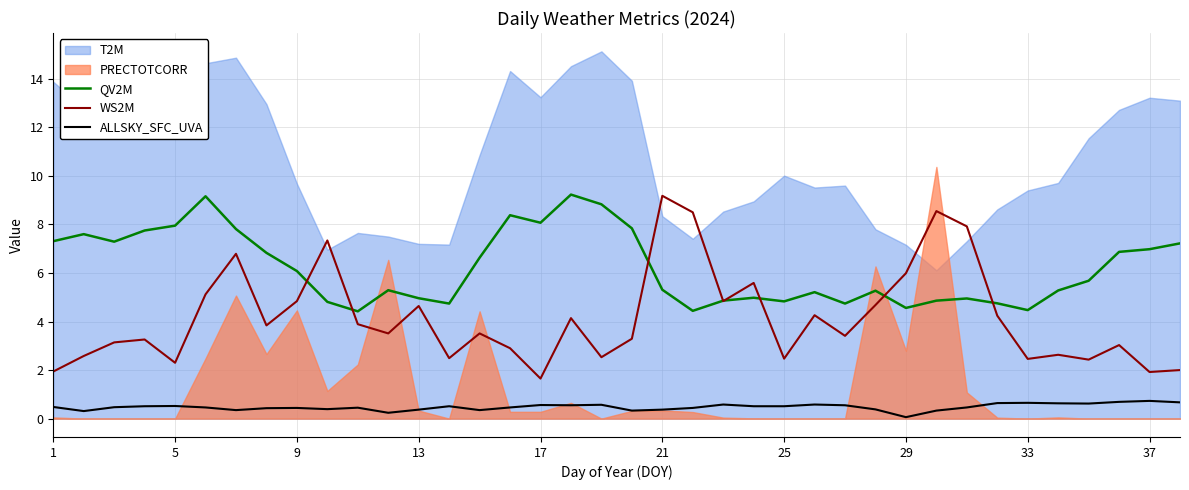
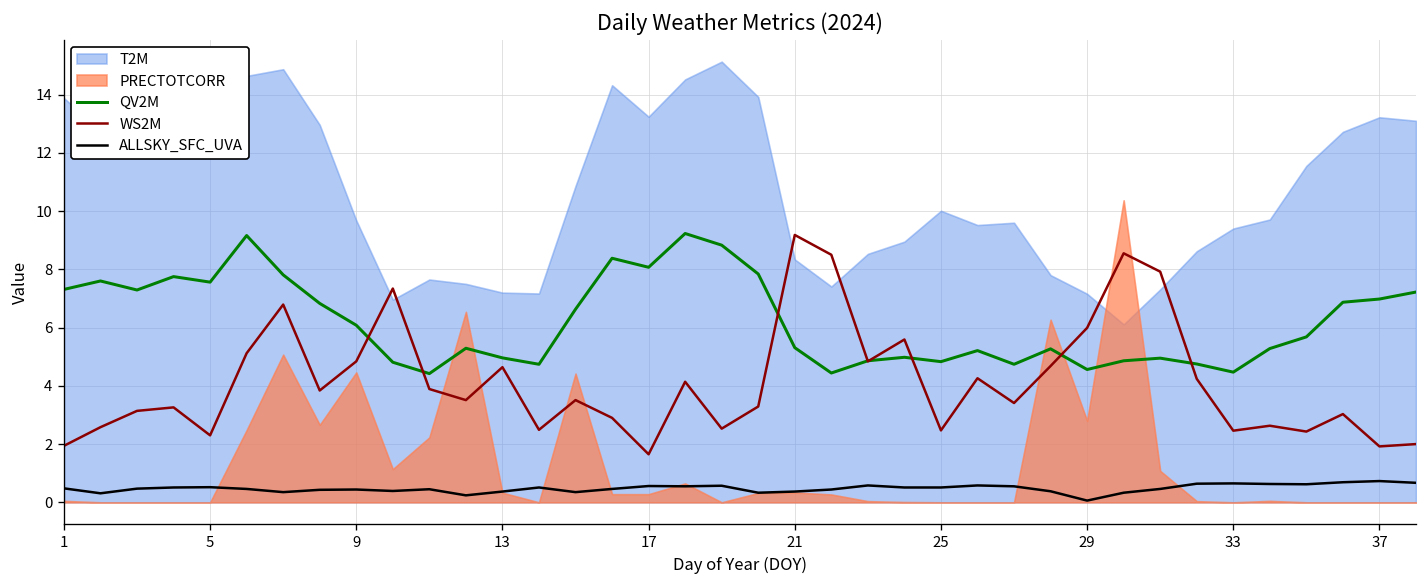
QV2M, 5: 8.0 -> 7.6
